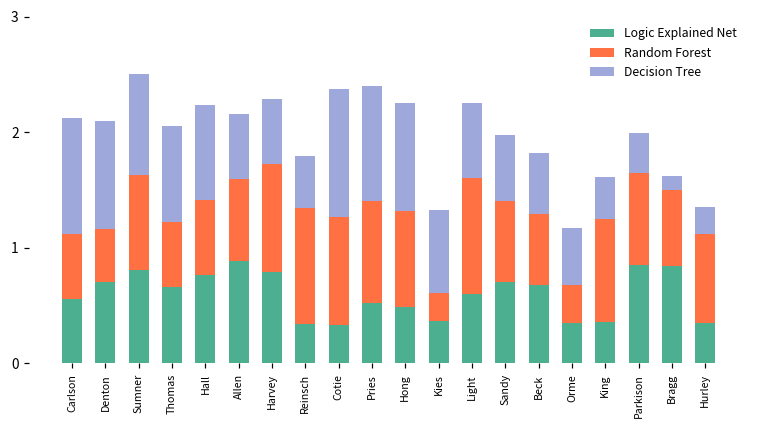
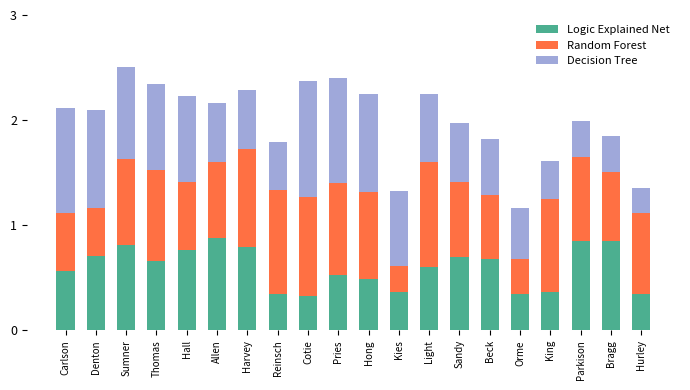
Random Forest, Thomas: 0.57 -> 0.87
Decision Tree, Bragg: 0.12 -> 0.34
